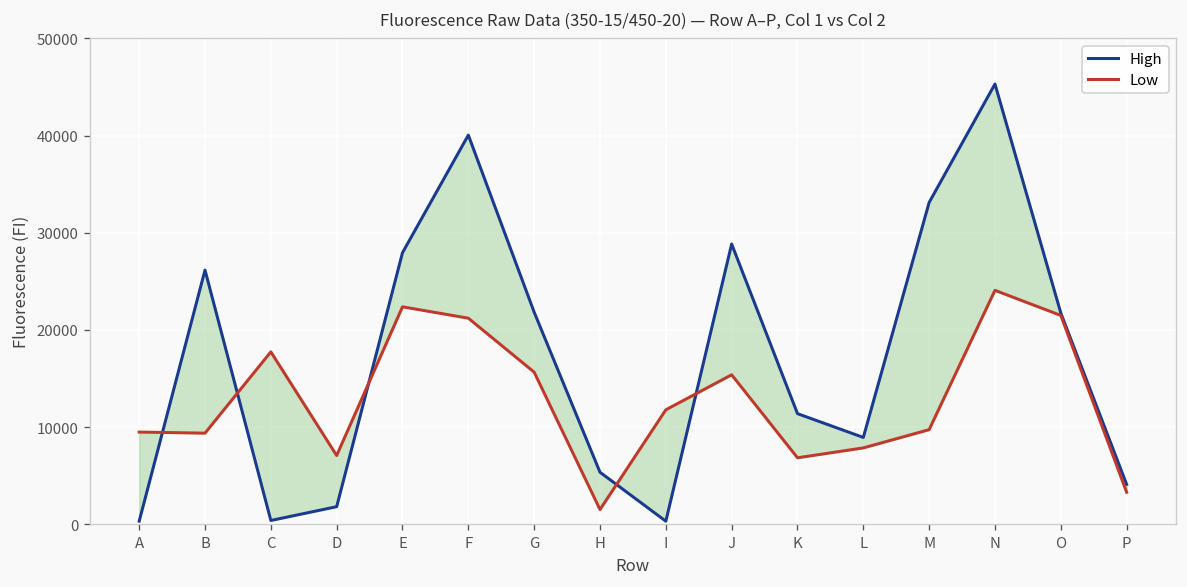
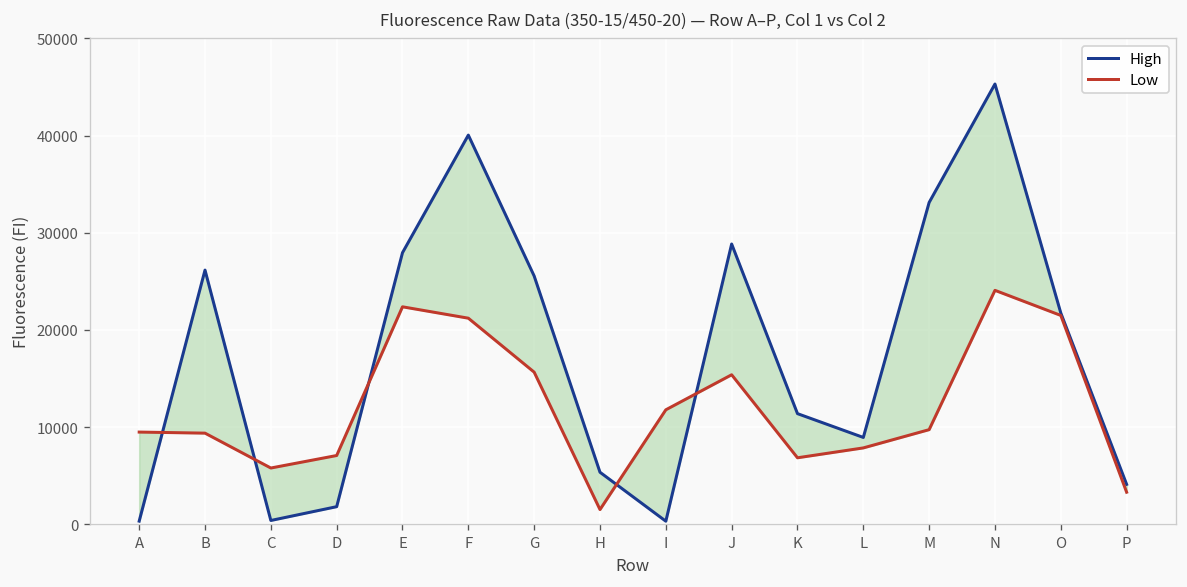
Low, C: 18000 -> 6000
High, G: 22000 -> 26000
